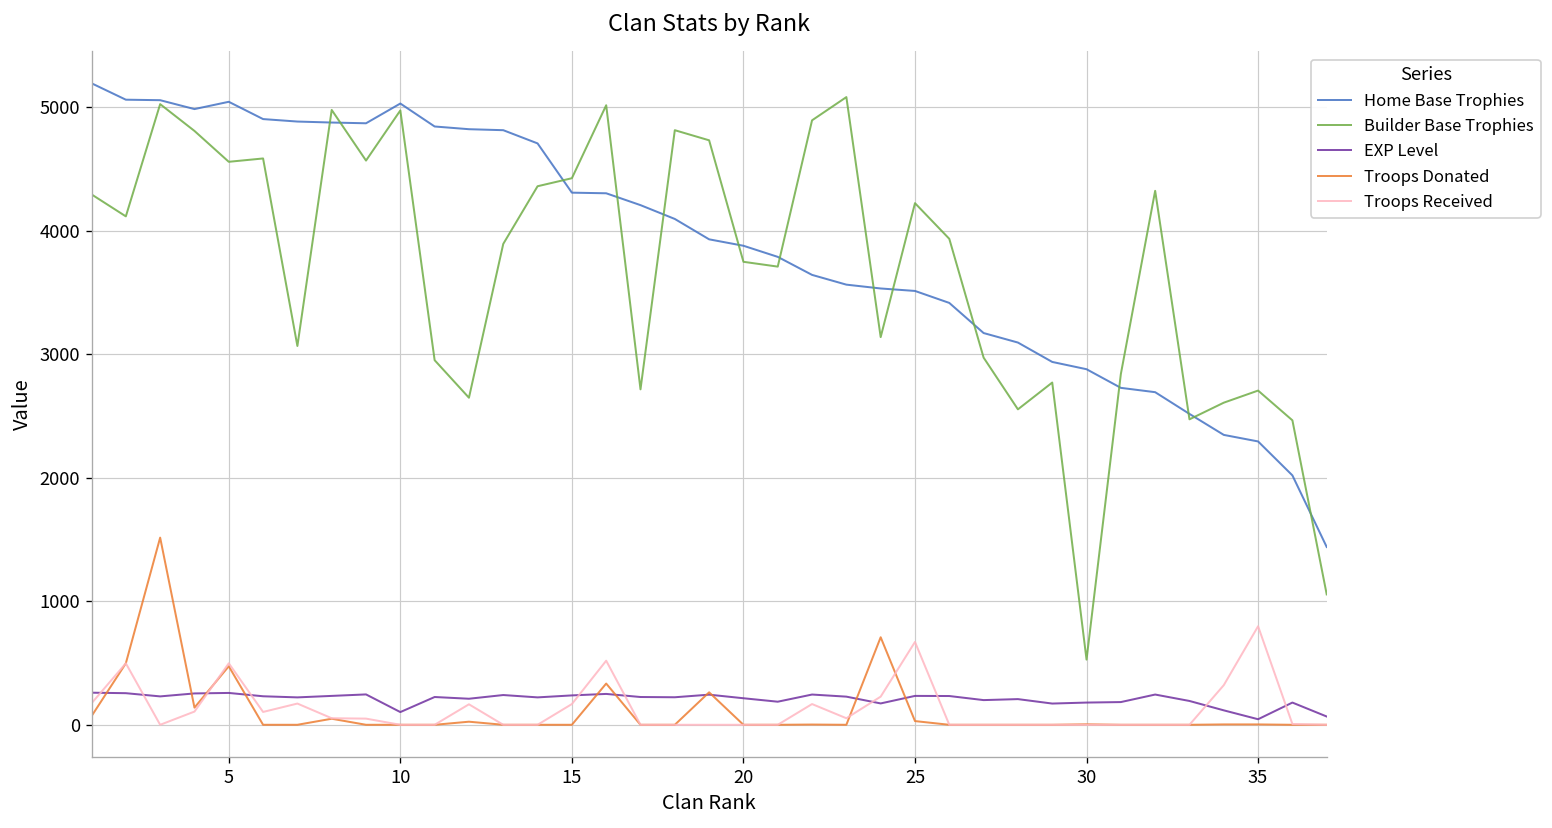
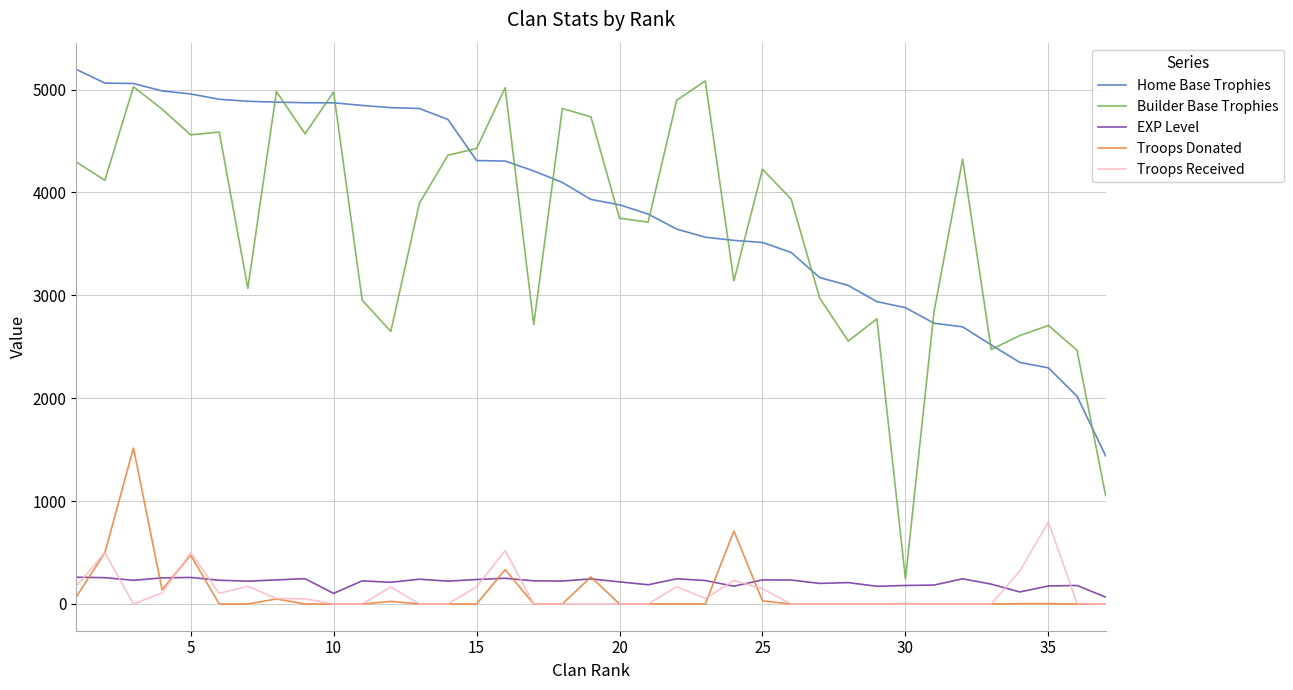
Home Base Trophies, 5: 5050 -> 4960
Home Base Trophies, 10: 5030 -> 4870
Troops Received, 25: 670 -> 150
Builder Base Trophies, 30: 530 -> 240
EXP Level, 35: 50 -> 180
